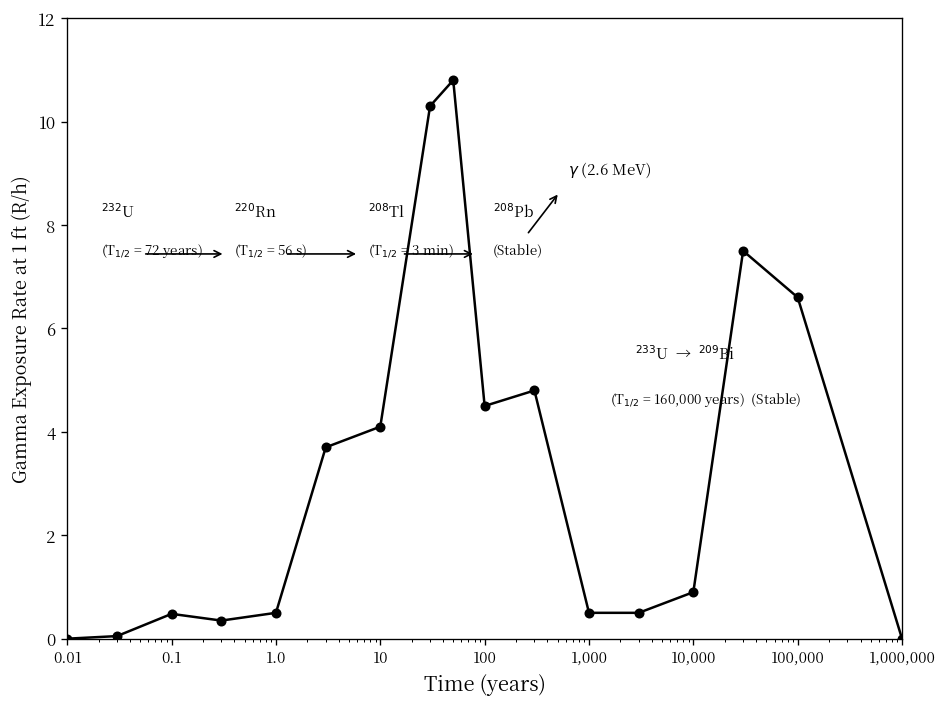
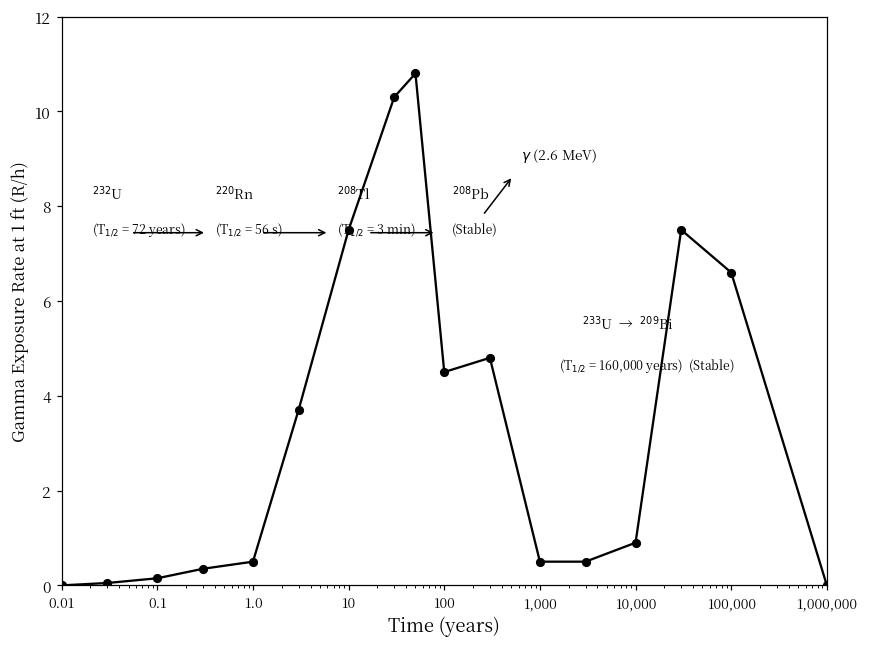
0.1: 0.5 -> 0.2
10: 4.1 -> 7.5
